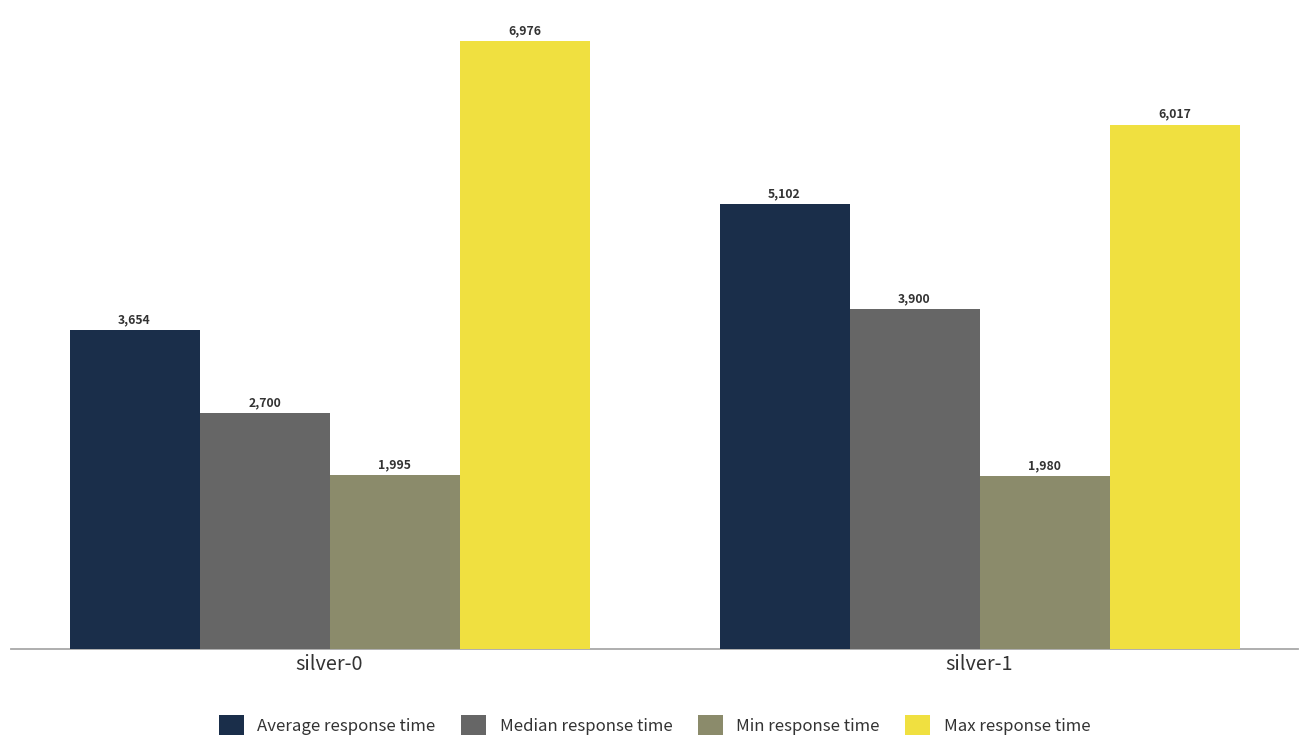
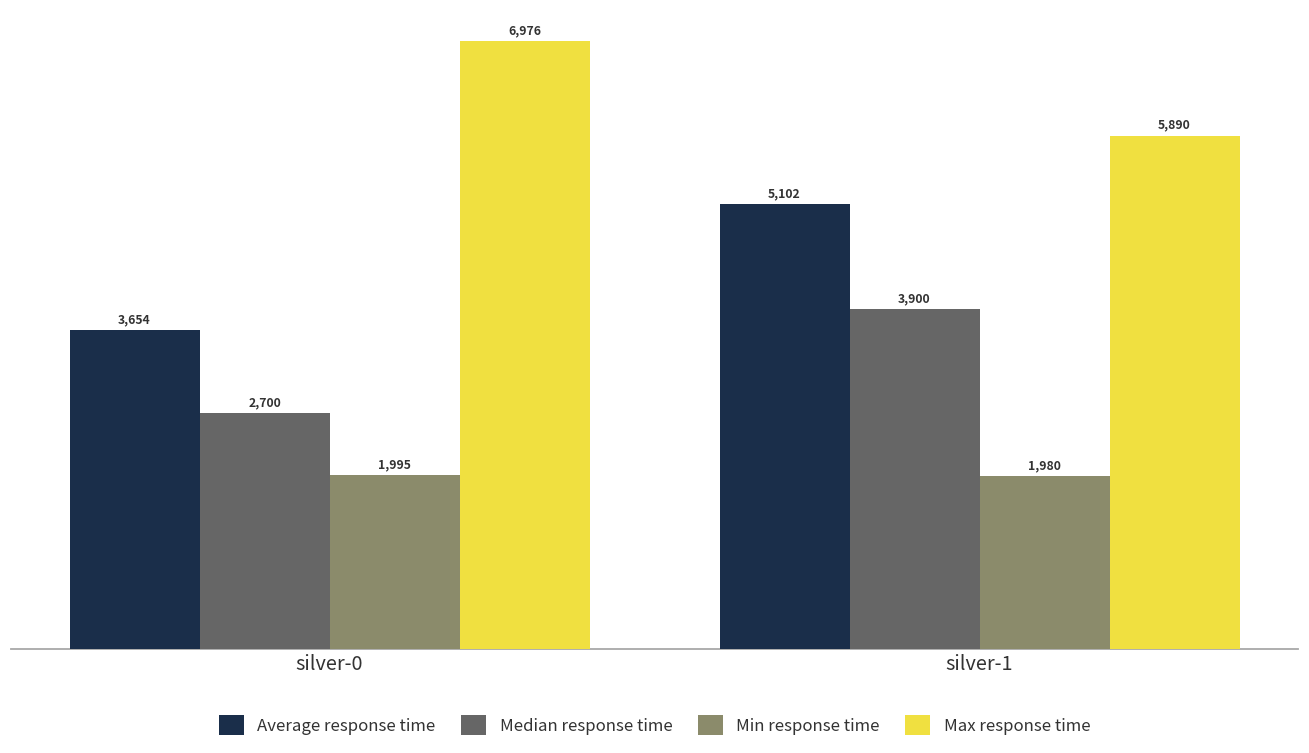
Max response time, silver-1: 6,017 -> 5,890
